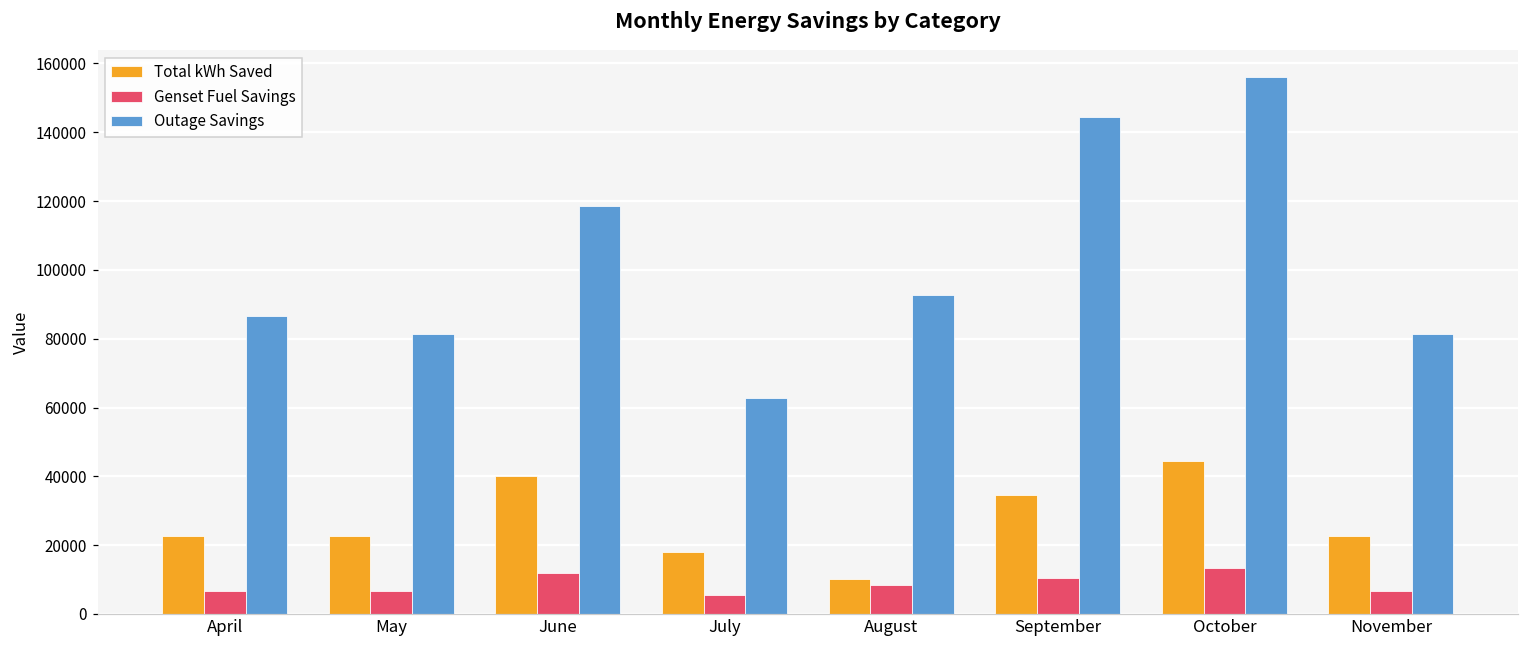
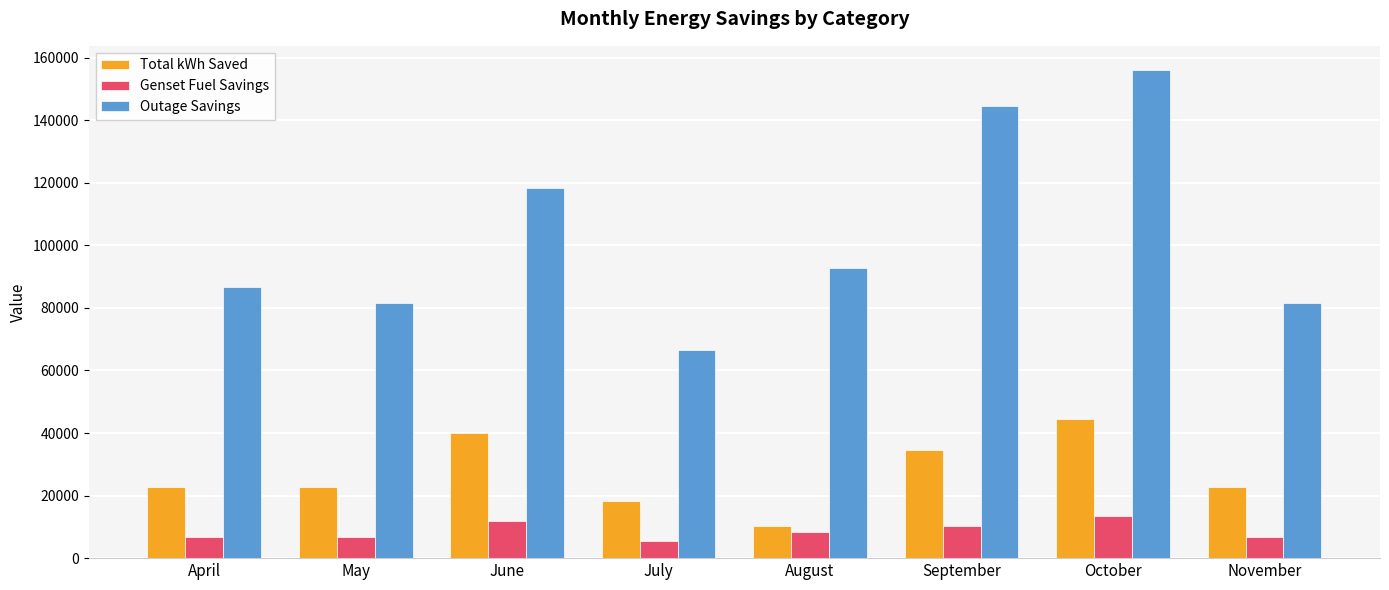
Outage Savings, July: 63000 -> 67000
